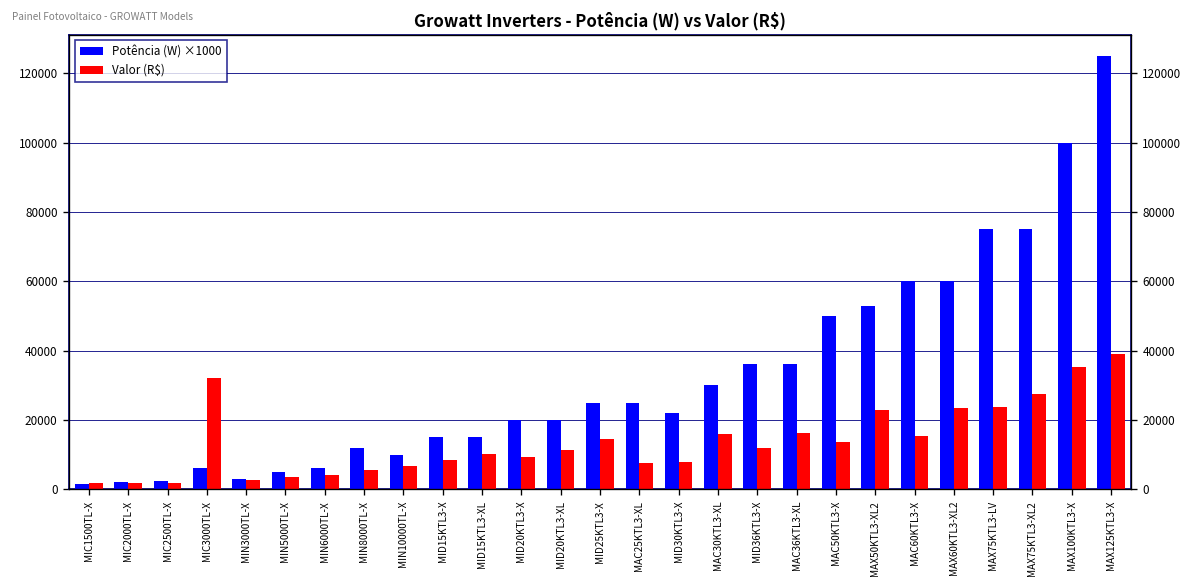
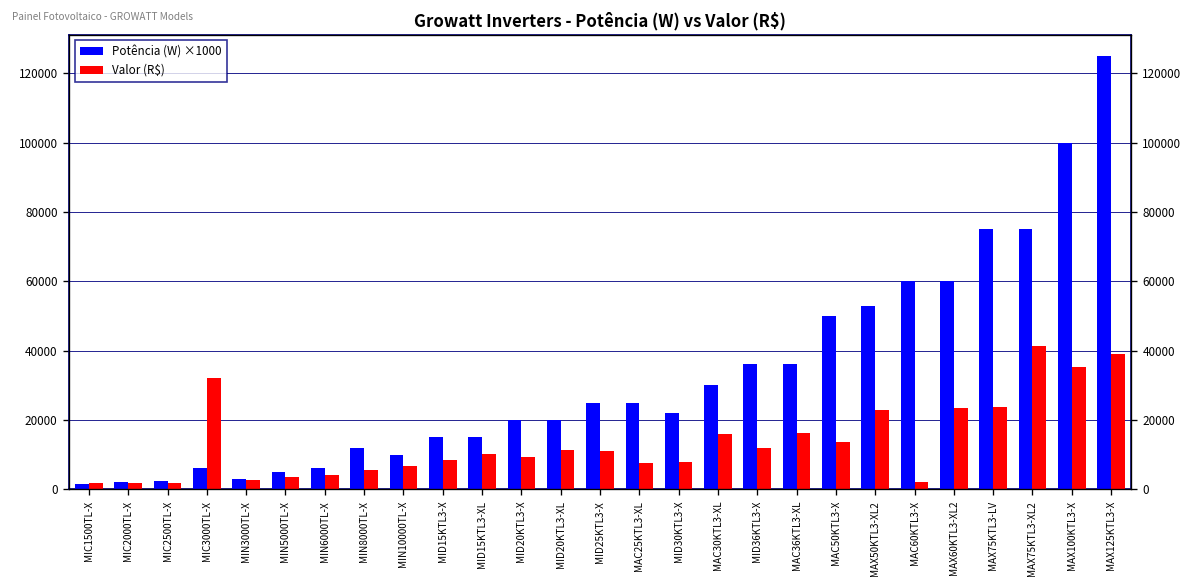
Valor (R$), MID25KTL3-X: 14000 -> 11000
Valor (R$), MAC60KTL3-X: 15000 -> 2000
Valor (R$), MAX75KTL3-XL2: 28000 -> 41000
